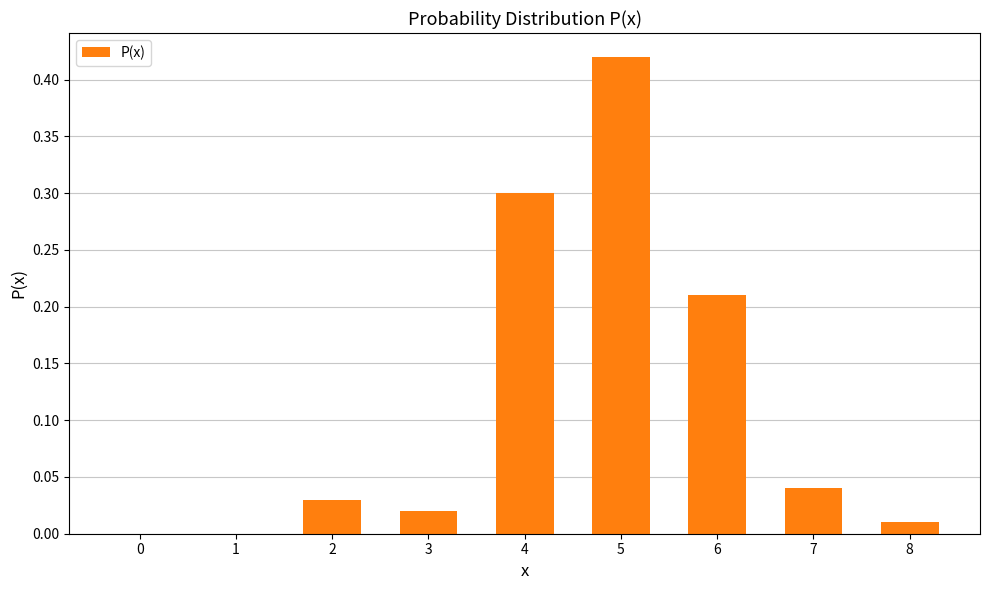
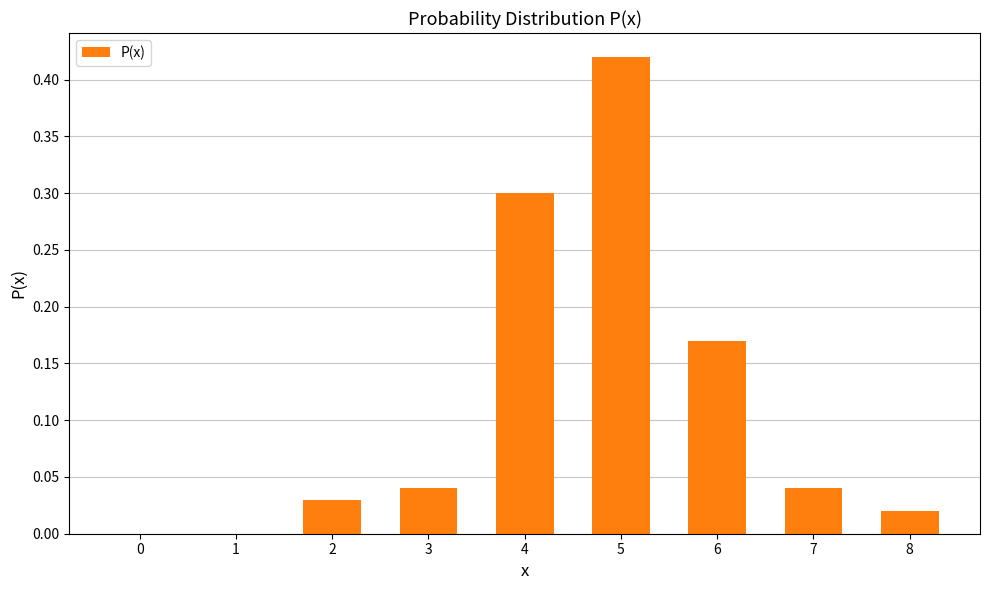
3: 0.02 -> 0.04
6: 0.21 -> 0.17
8: 0.01 -> 0.02
